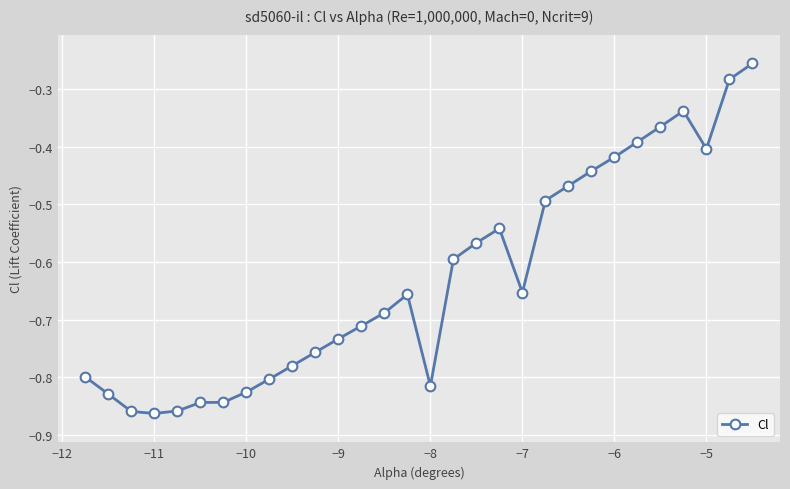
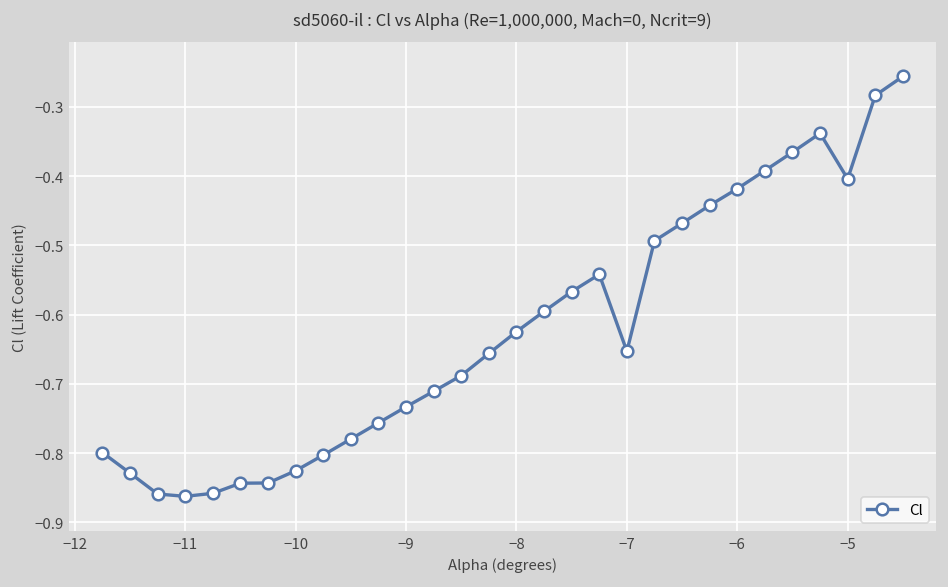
−8: -0.82 -> -0.62
